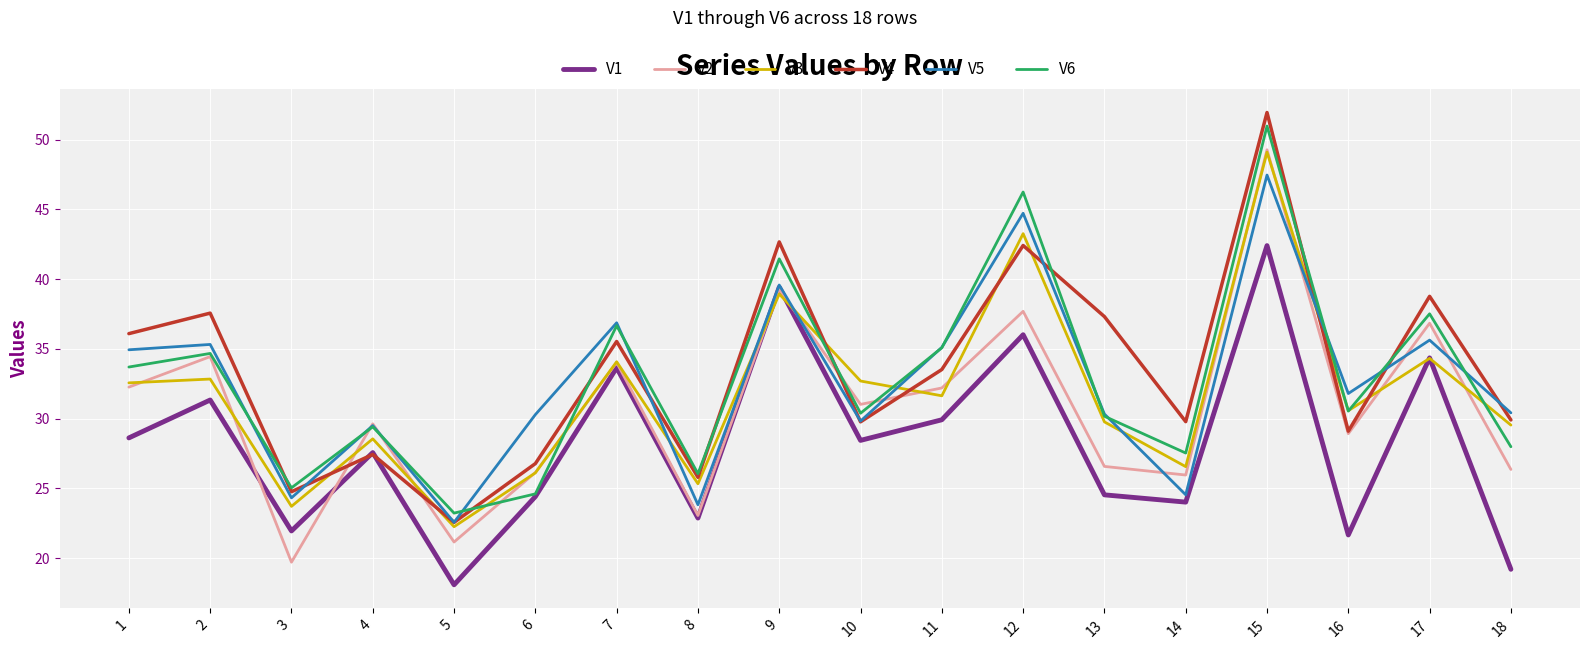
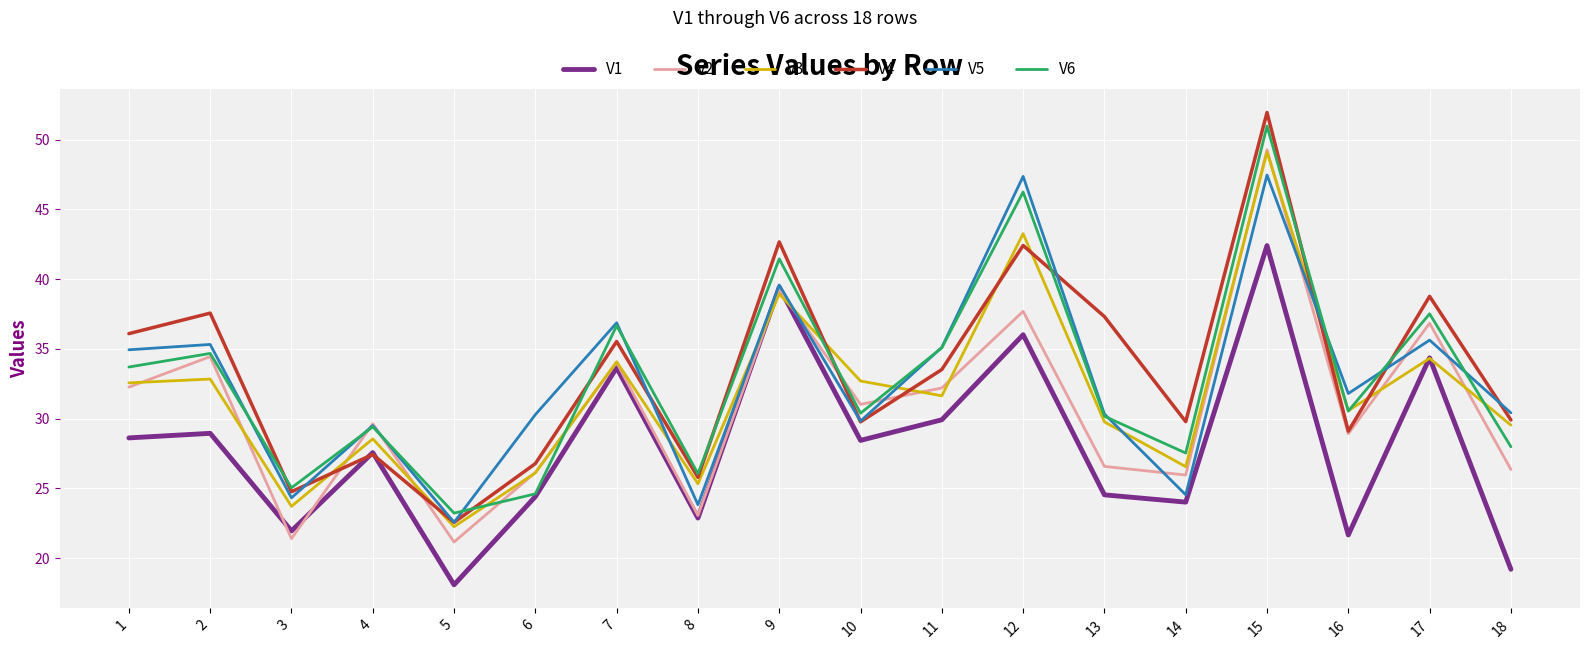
V1, 2: 31.3 -> 28.9
V2, 3: 19.7 -> 21.4
V5, 12: 44.7 -> 47.4
